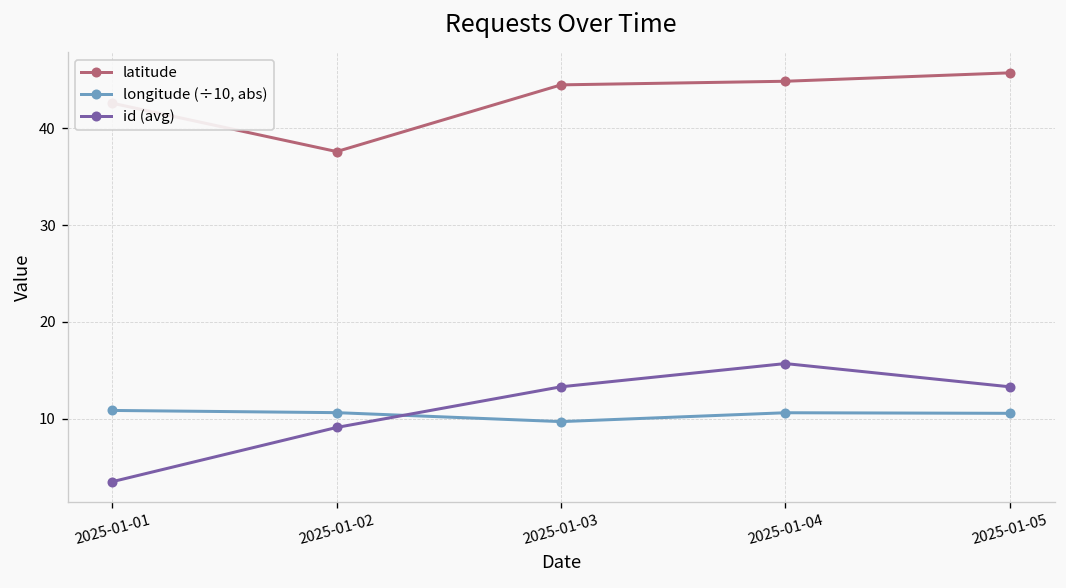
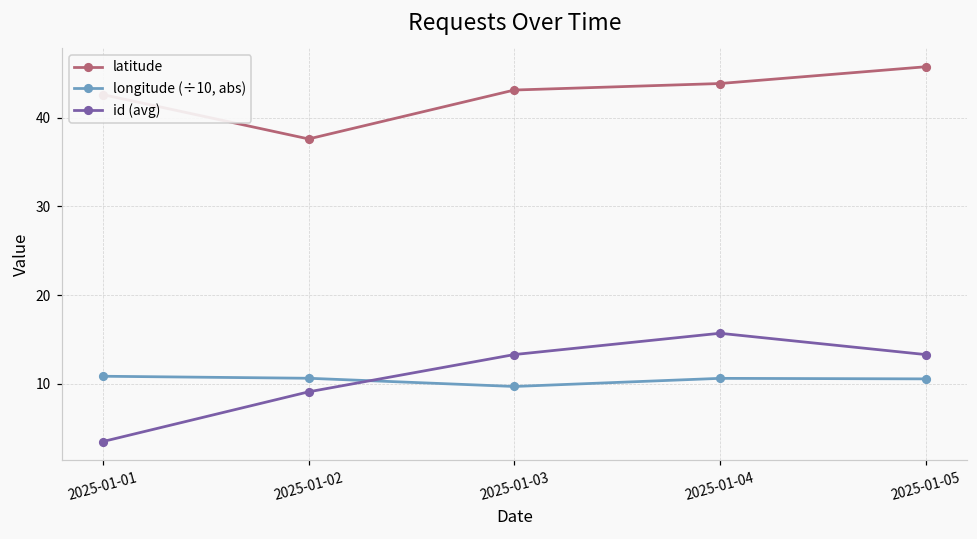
latitude, 2025-01-03: 44 -> 43
latitude, 2025-01-04: 45 -> 44
